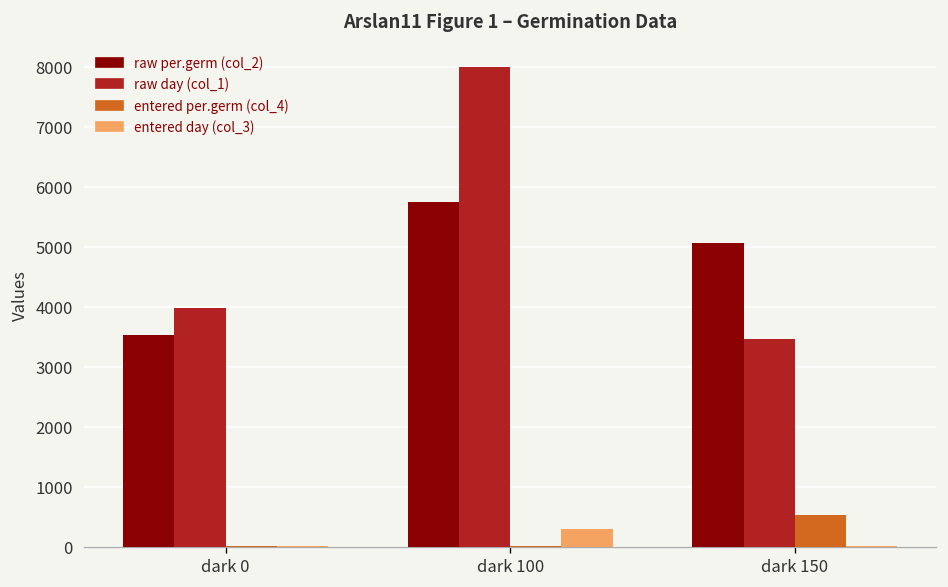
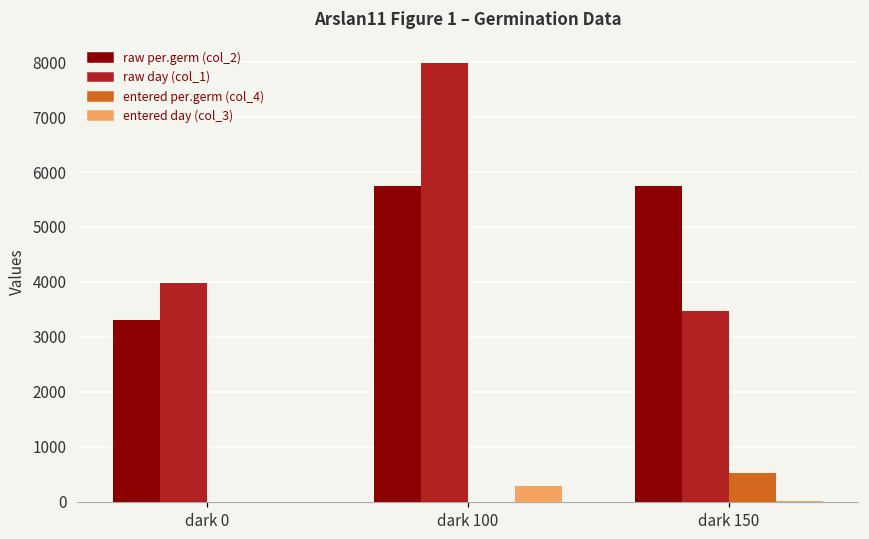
raw per.germ (col_2), dark 0: 3500 -> 3300
raw per.germ (col_2), dark 150: 5100 -> 5700
